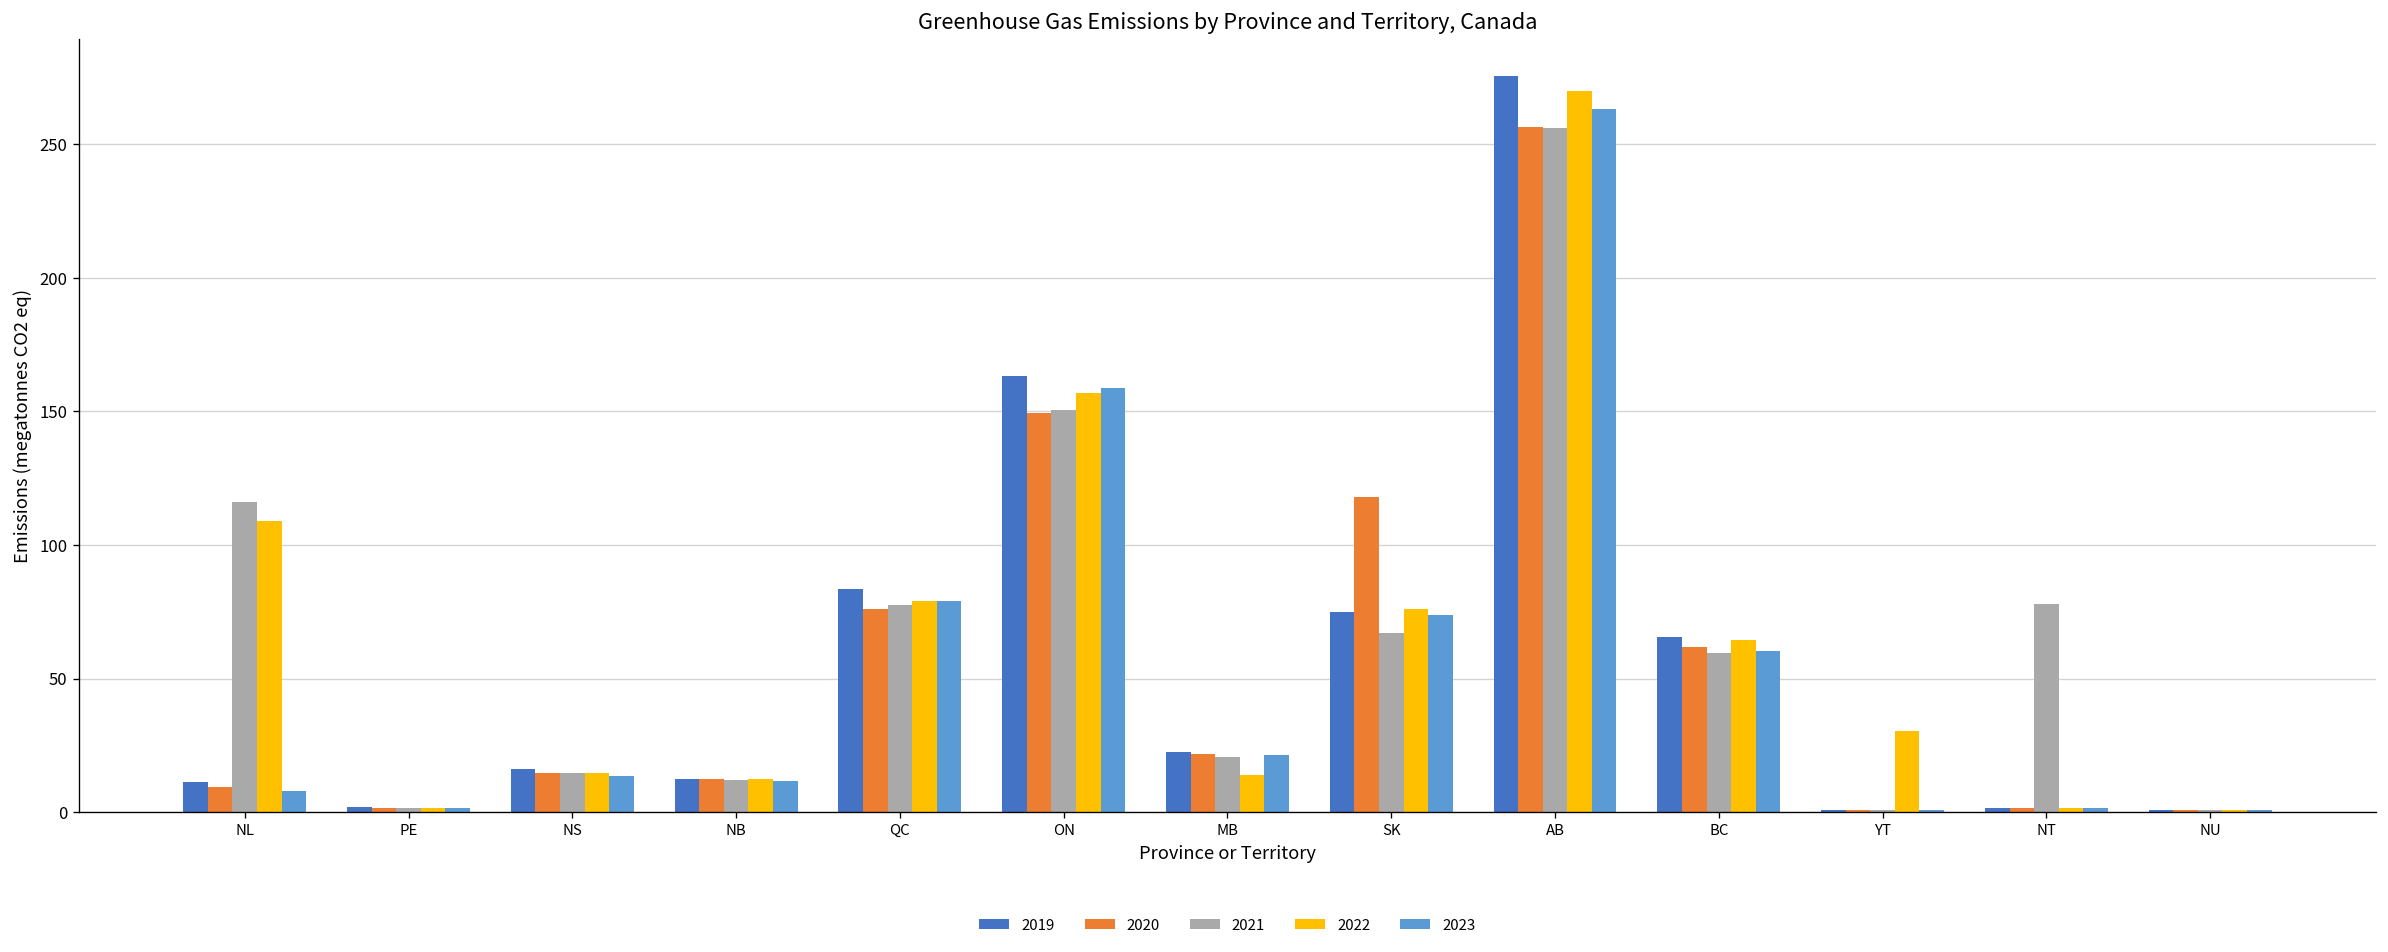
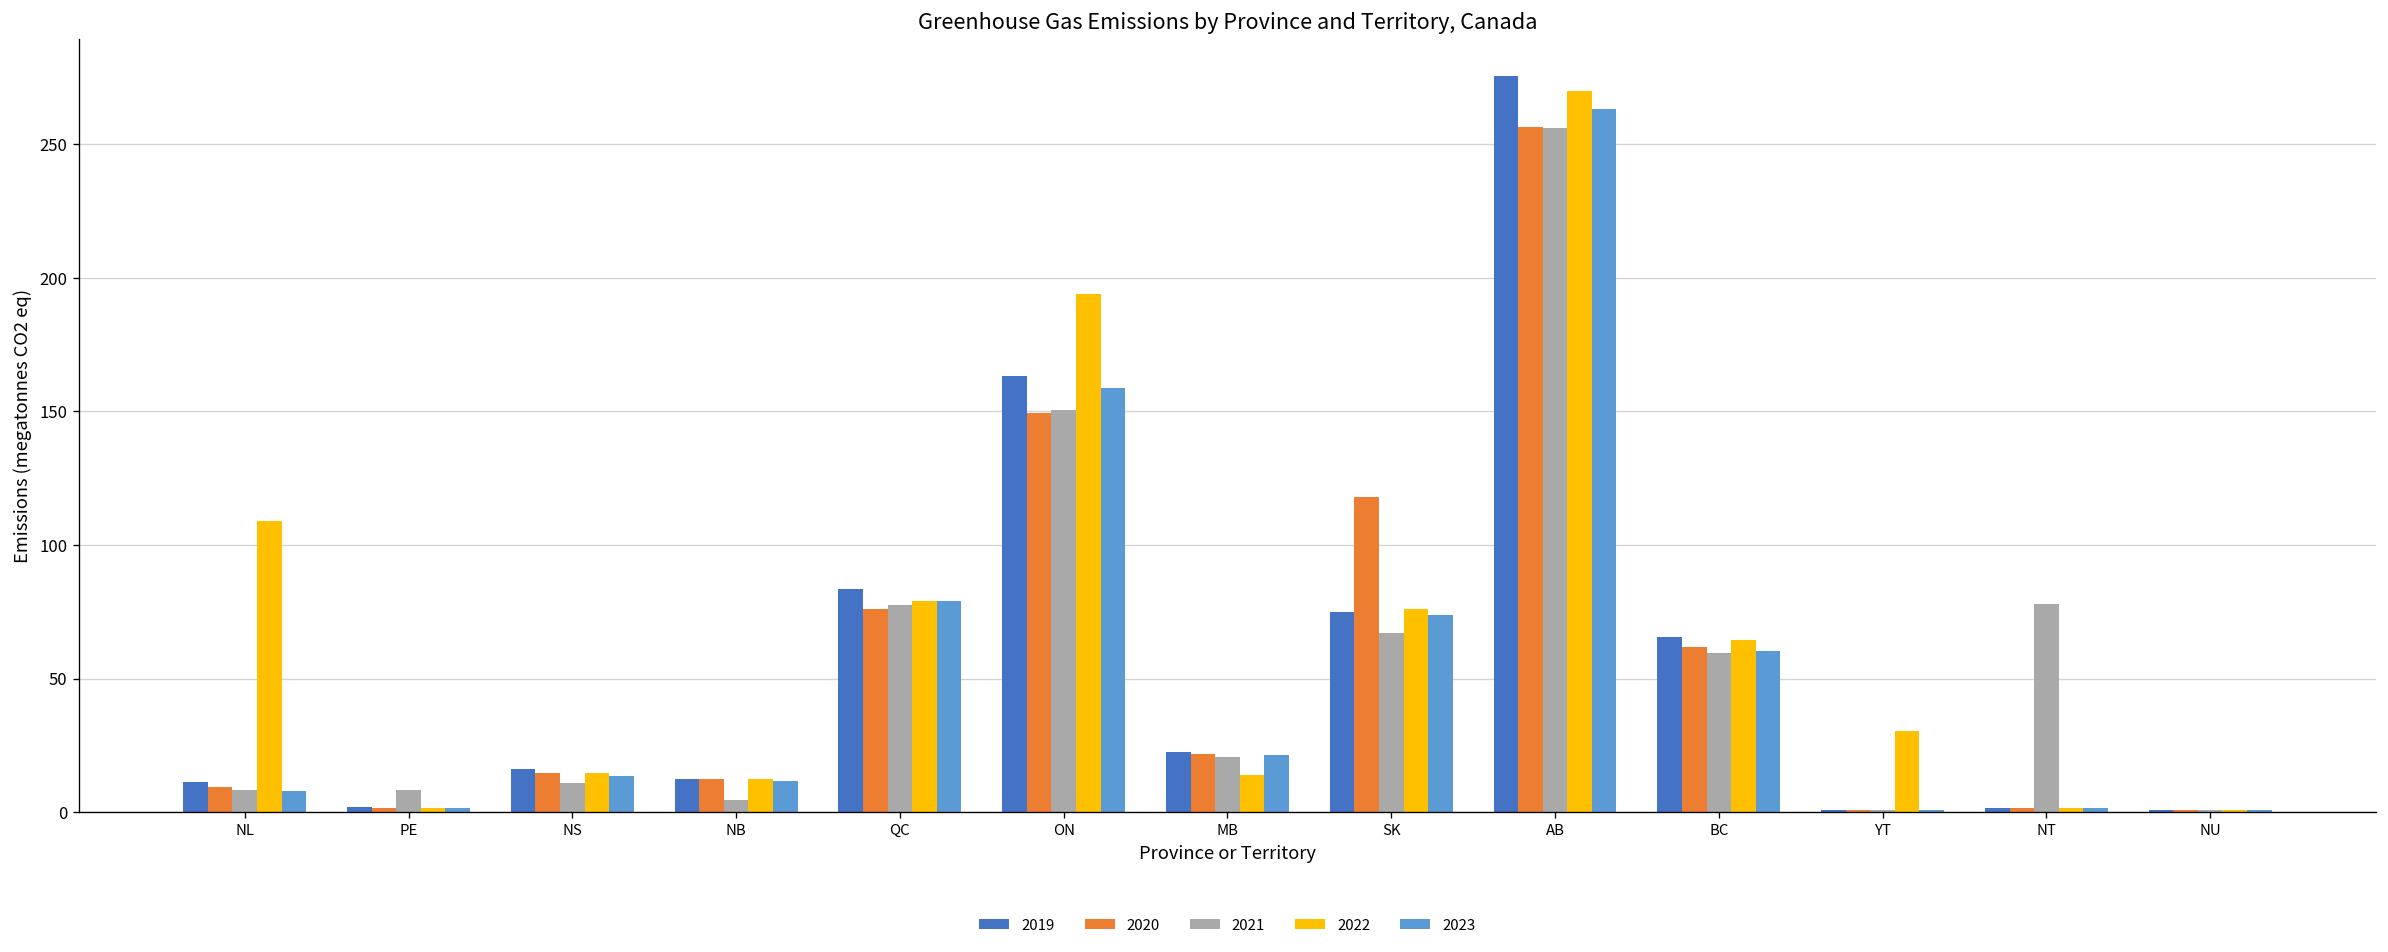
2021, NL: 116 -> 8
2021, PE: 2 -> 8
2021, NS: 15 -> 11
2021, NB: 12 -> 5
2022, ON: 157 -> 194
